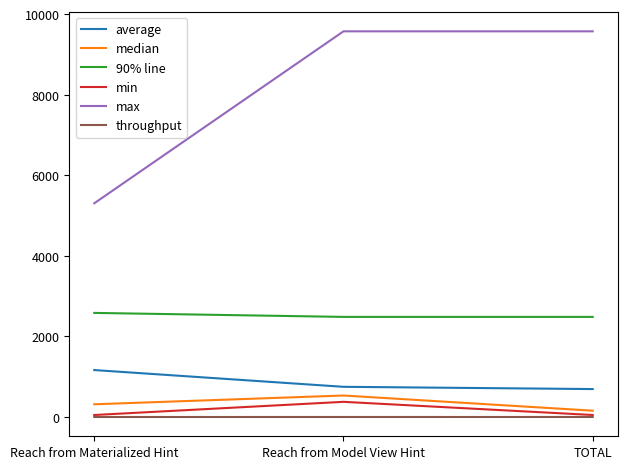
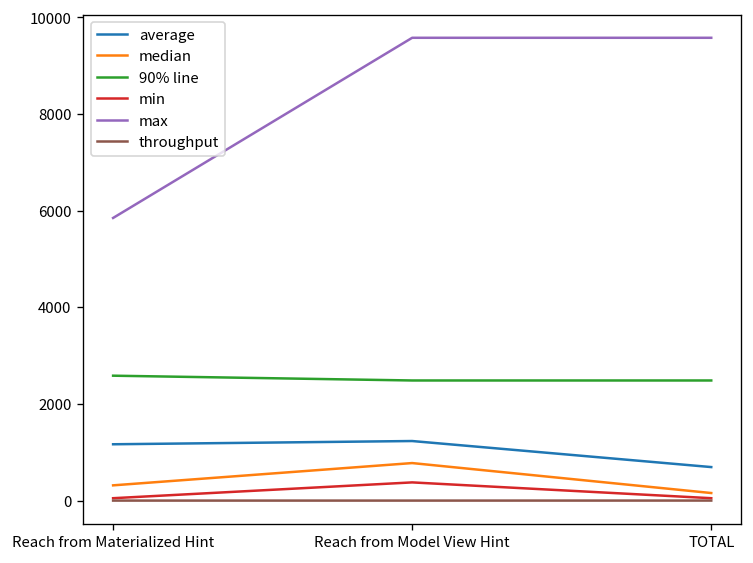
max, Reach from Materialized Hint: 5300 -> 5800
average, Reach from Model View Hint: 800 -> 1200
median, Reach from Model View Hint: 500 -> 800
